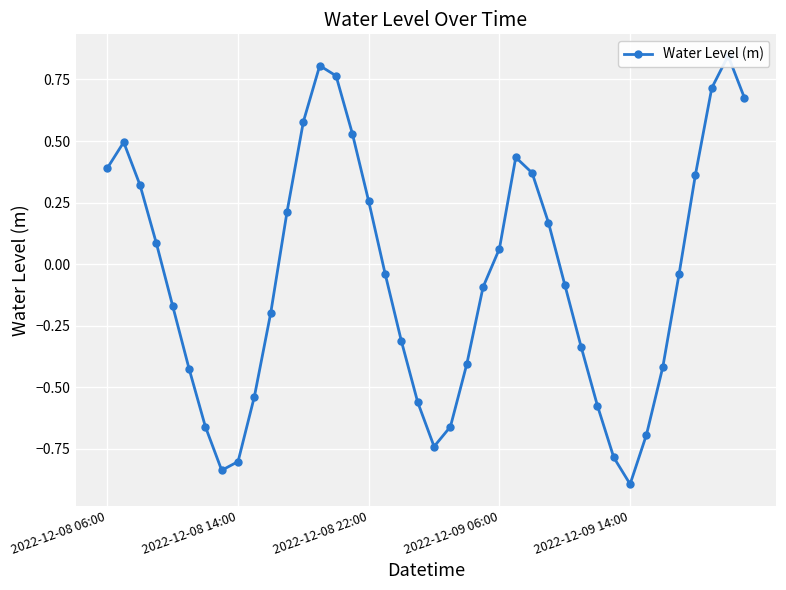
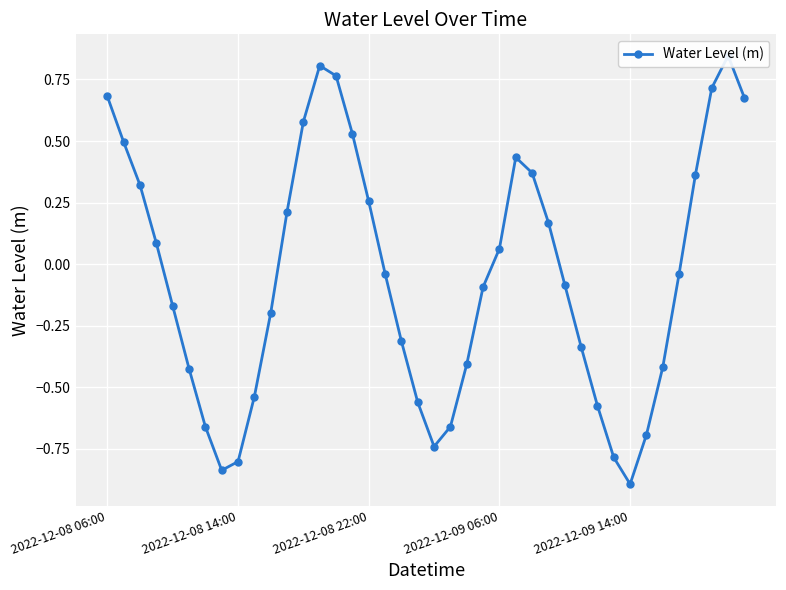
2022-12-08 06:00: 0.39 -> 0.68
